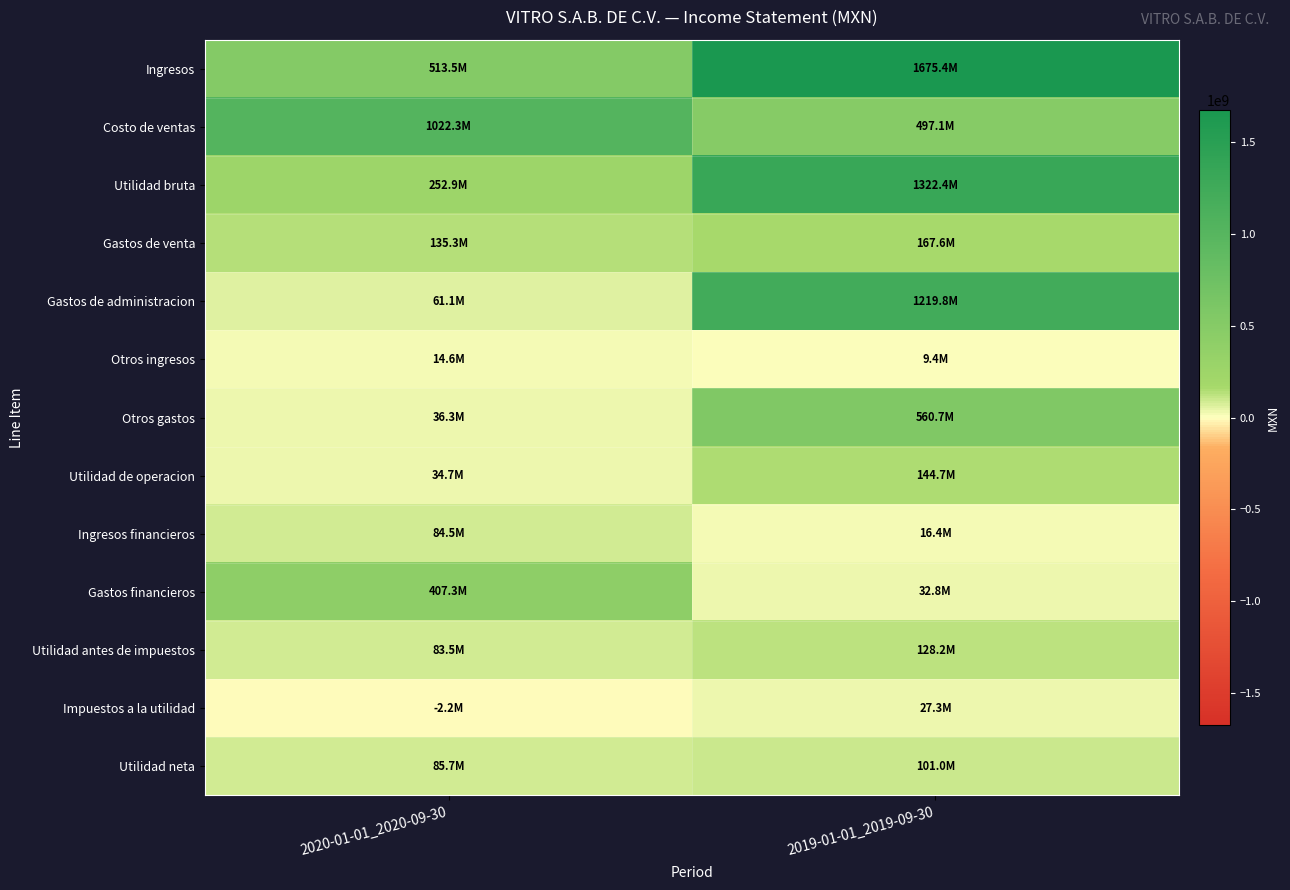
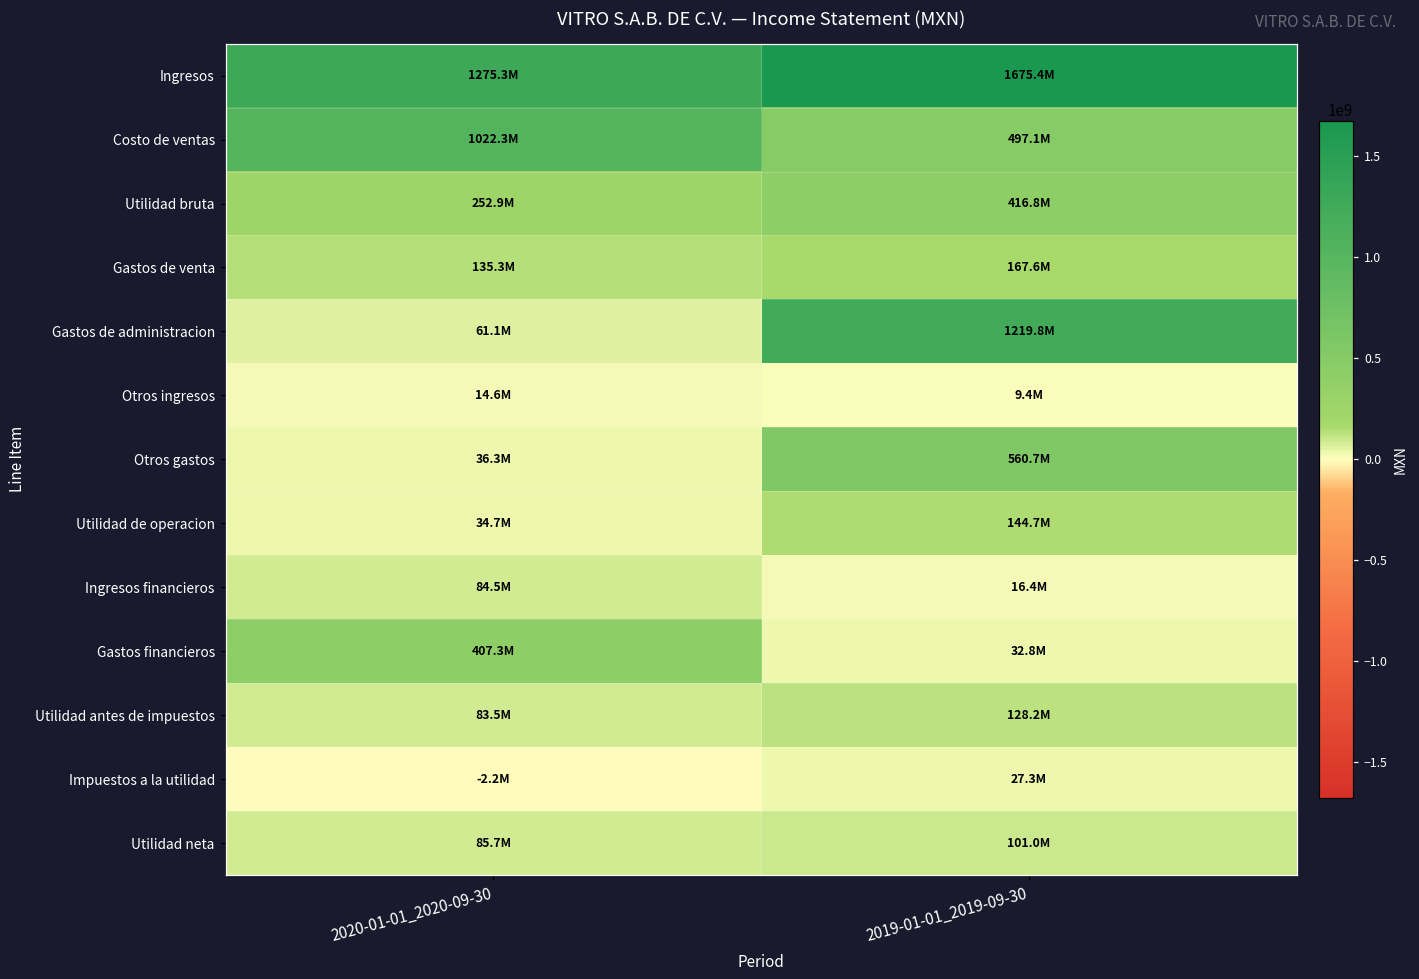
Ingresos, 2020-01-01_2020-09-30: 513.5M -> 1275.3M
Utilidad bruta, 2019-01-01_2019-09-30: 1322.4M -> 416.8M
